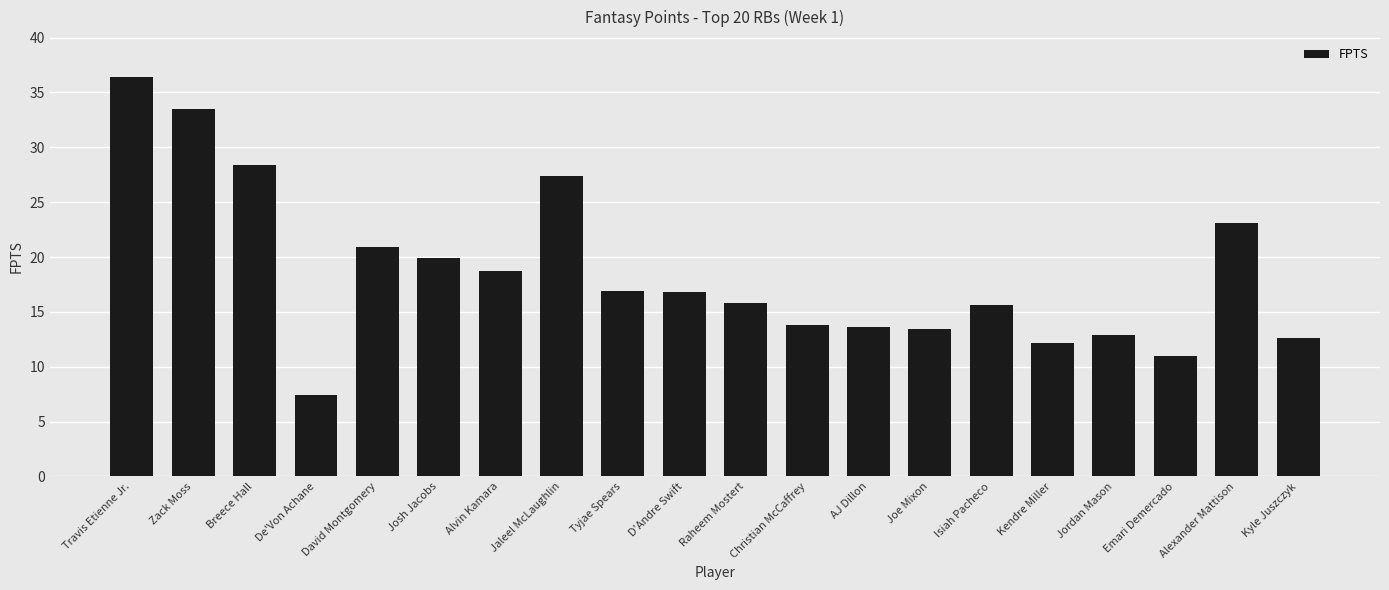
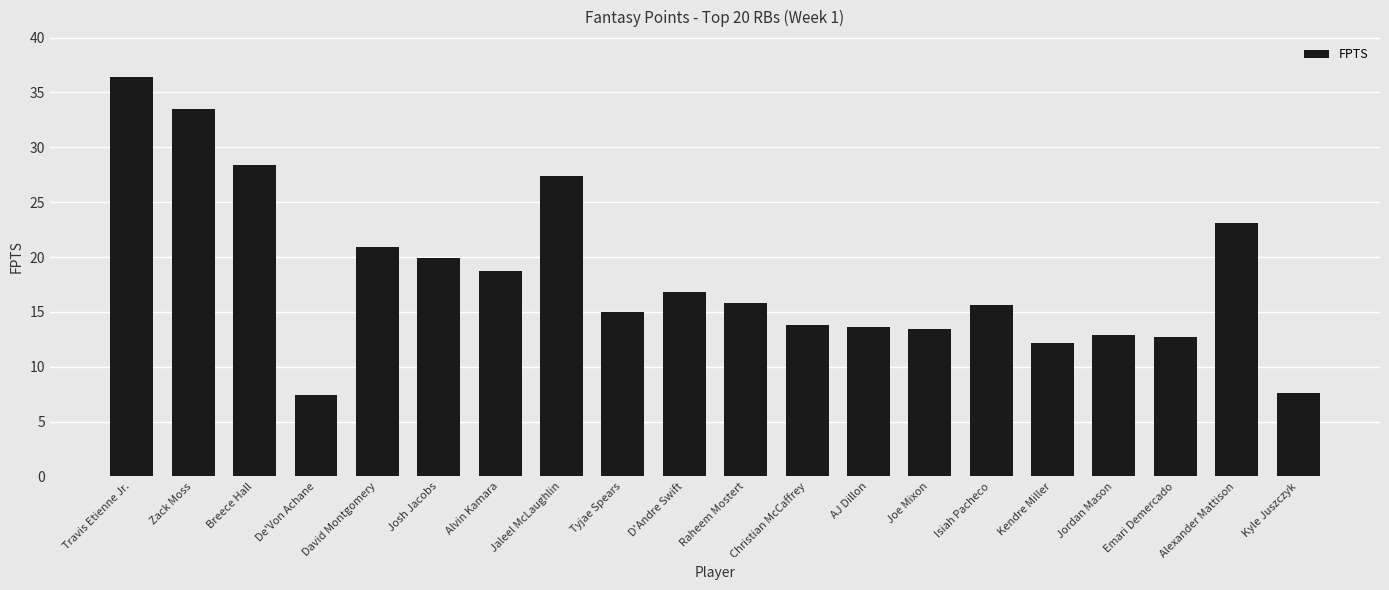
Tyjae Spears: 16.9 -> 15.0
Emari Demercado: 11.0 -> 12.7
Kyle Juszczyk: 12.6 -> 7.6
